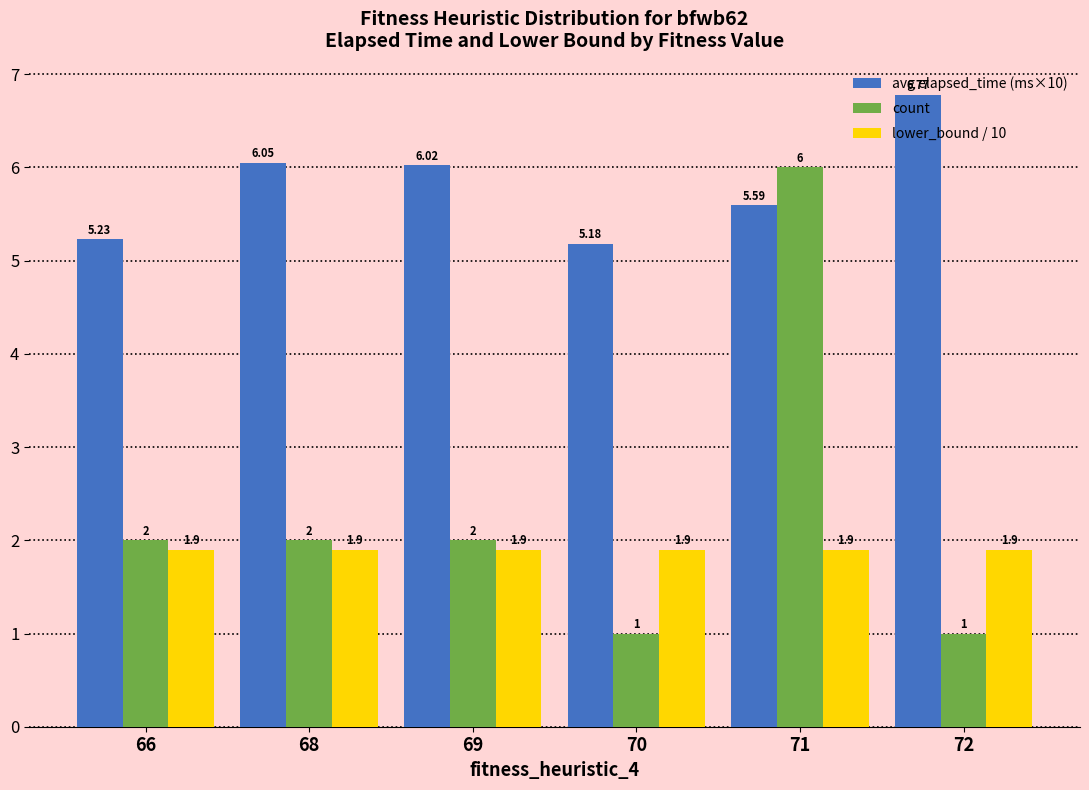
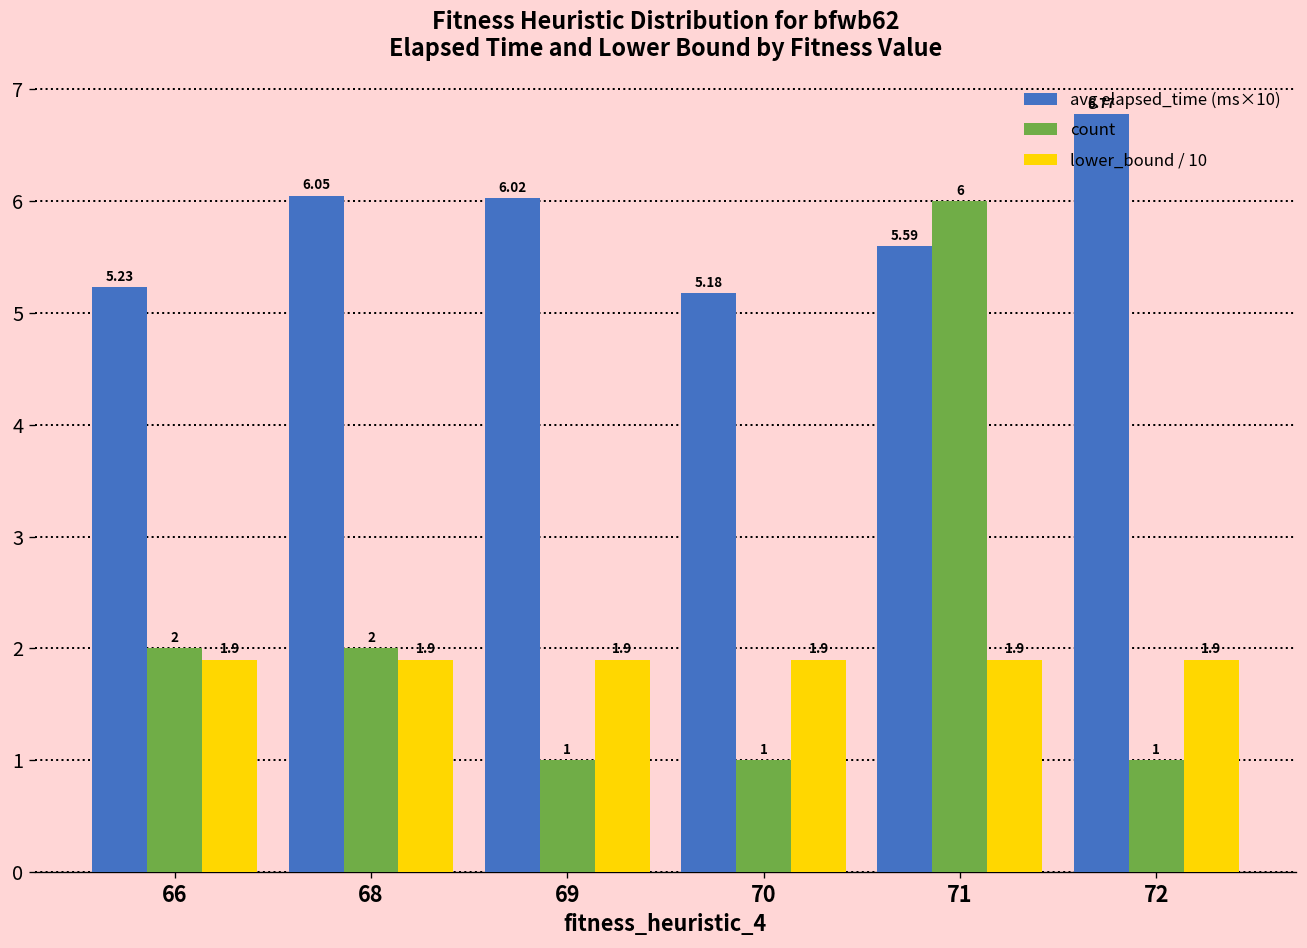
count, 69: 2 -> 1
